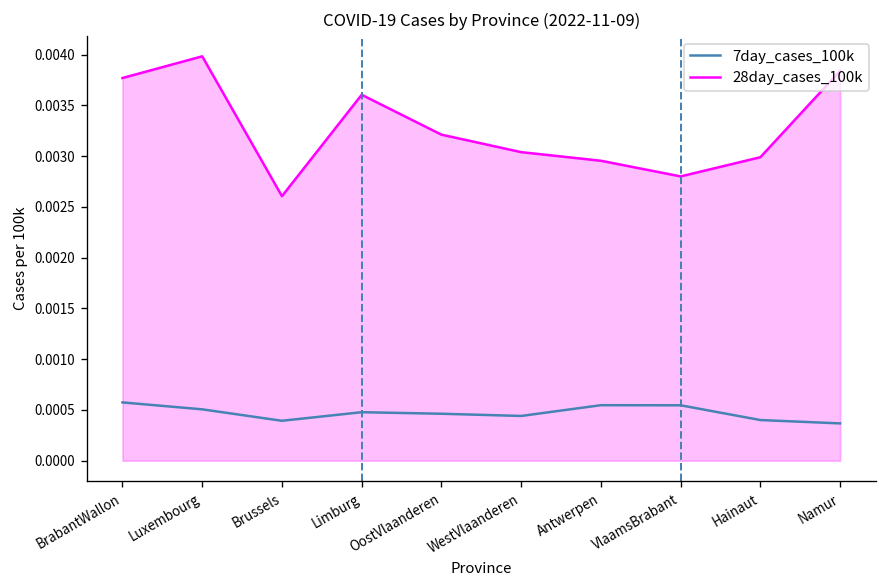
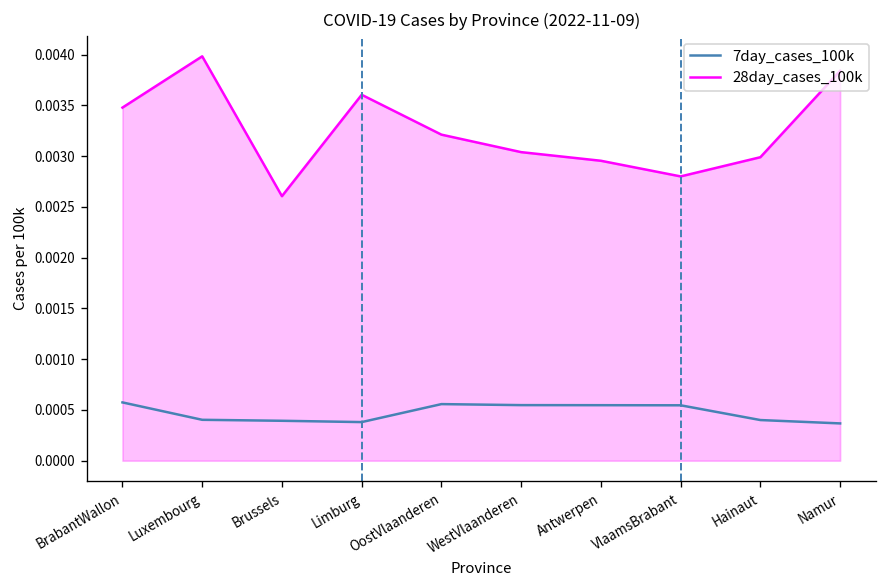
28day_cases_100k, BrabantWallon: 0.0038 -> 0.0035
7day_cases_100k, Luxembourg: 0.0005 -> 0.0004
7day_cases_100k, Limburg: 0.0005 -> 0.0004
7day_cases_100k, OostVlaanderen: 0.0005 -> 0.0006
7day_cases_100k, WestVlaanderen: 0.0004 -> 0.0005
